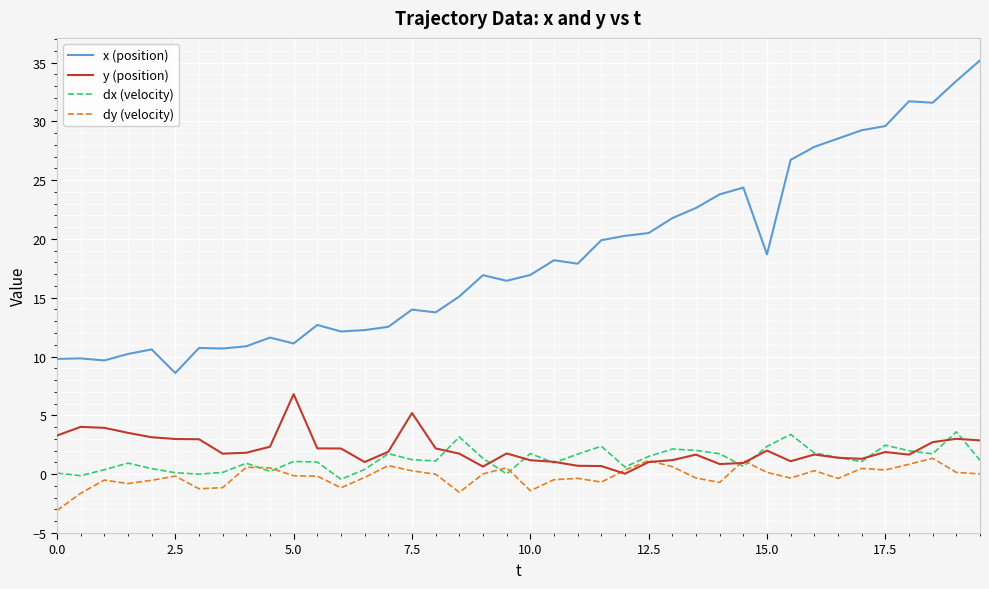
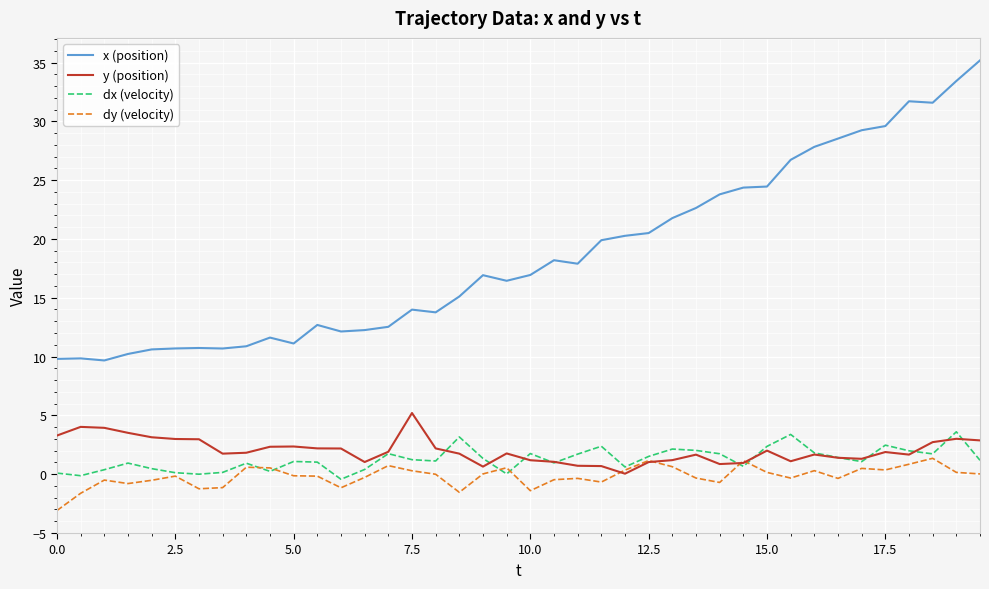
x (position), 2.5: 8.6 -> 10.7
y (position), 5.0: 6.8 -> 2.4
x (position), 15.0: 18.7 -> 24.5
